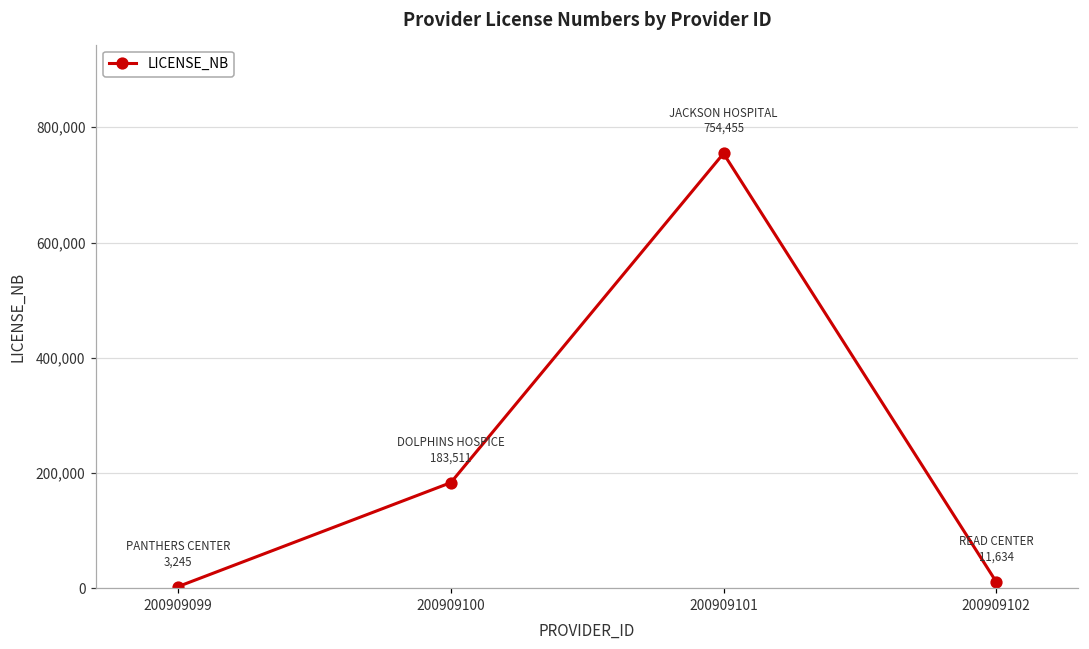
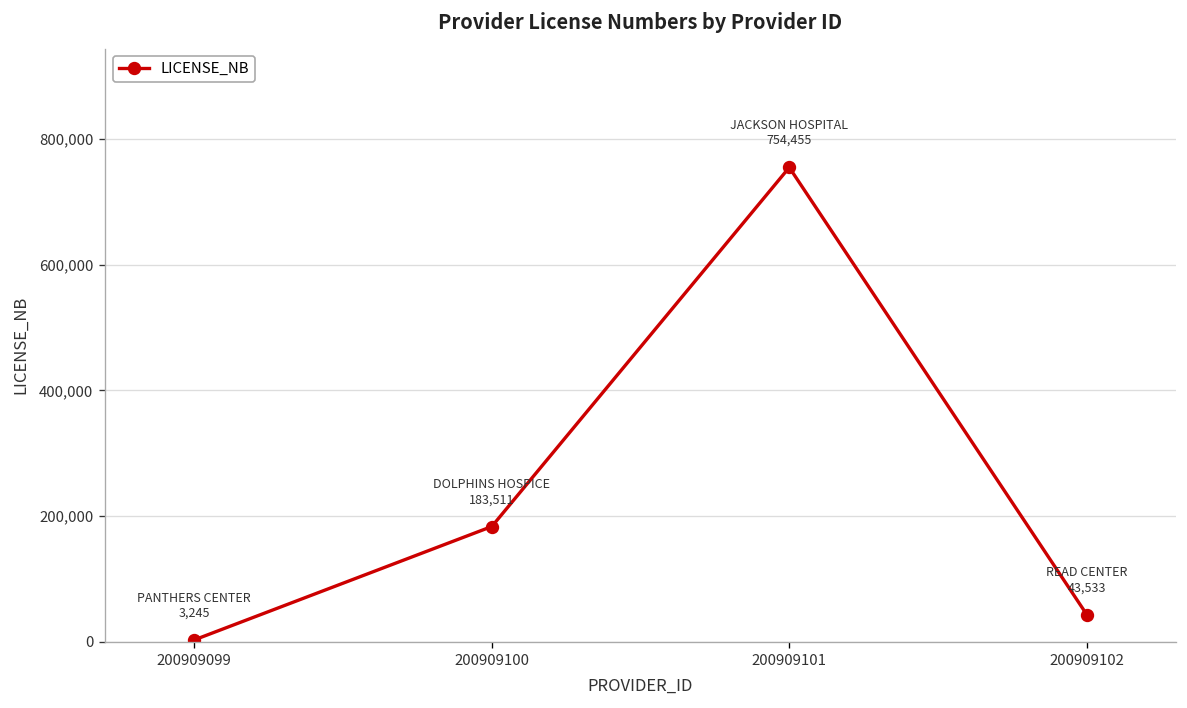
200909102: 11,634 -> 43,533
